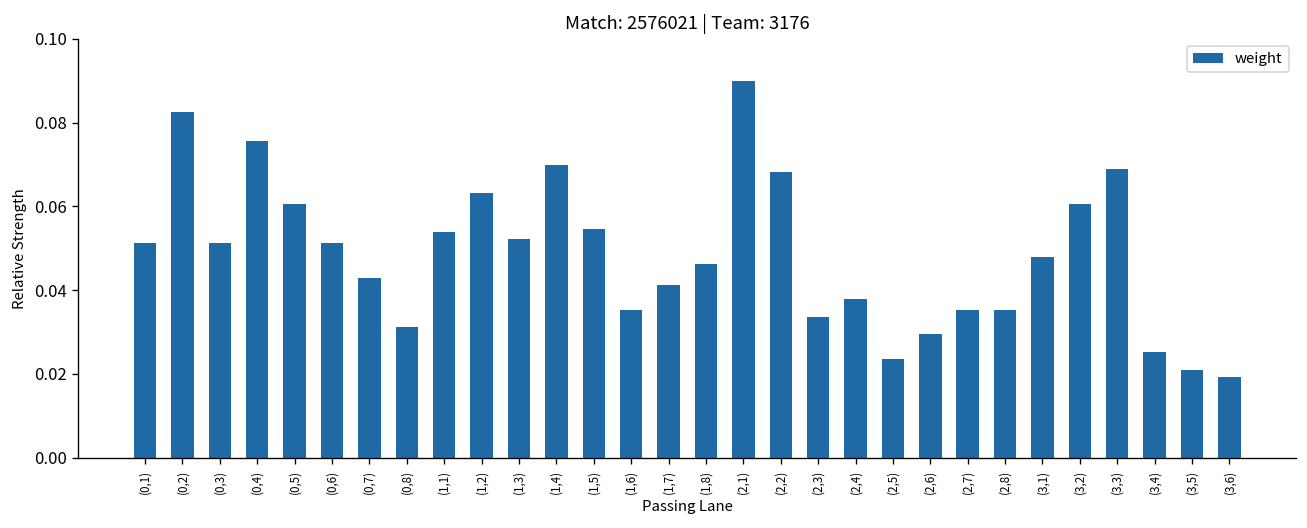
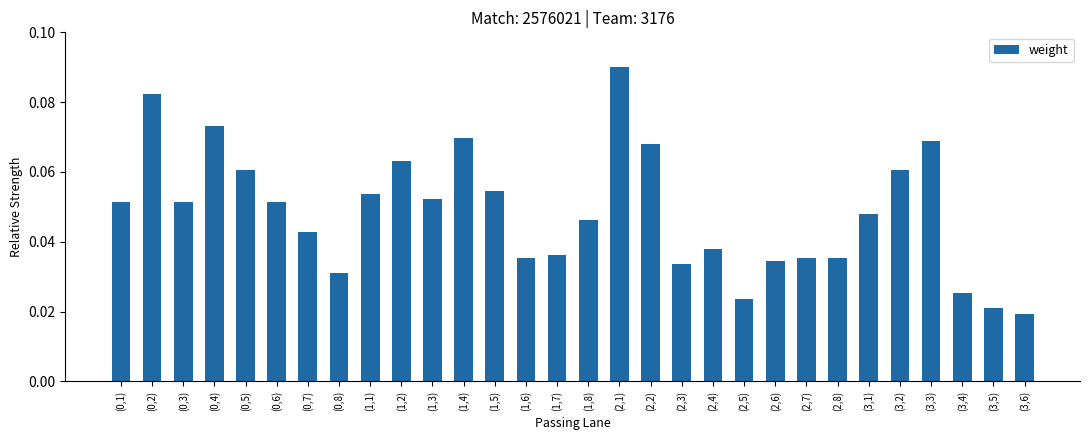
(0,4): 0.076 -> 0.073
(1,7): 0.041 -> 0.036
(2,6): 0.029 -> 0.034
